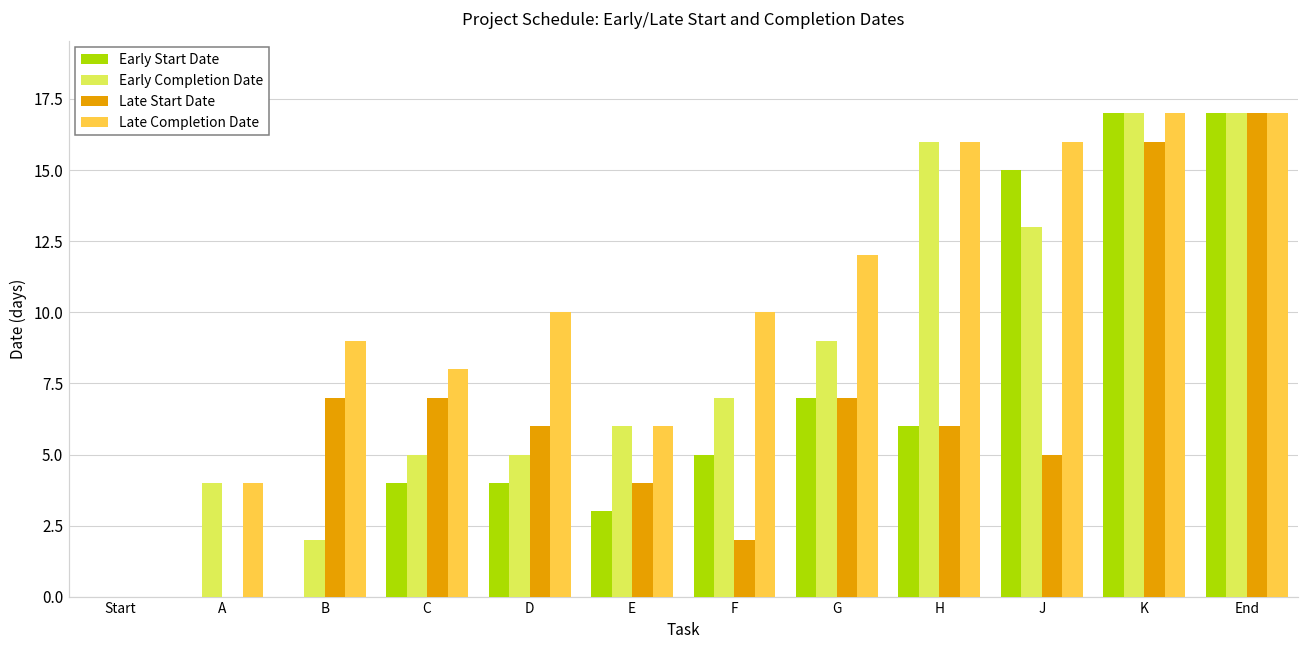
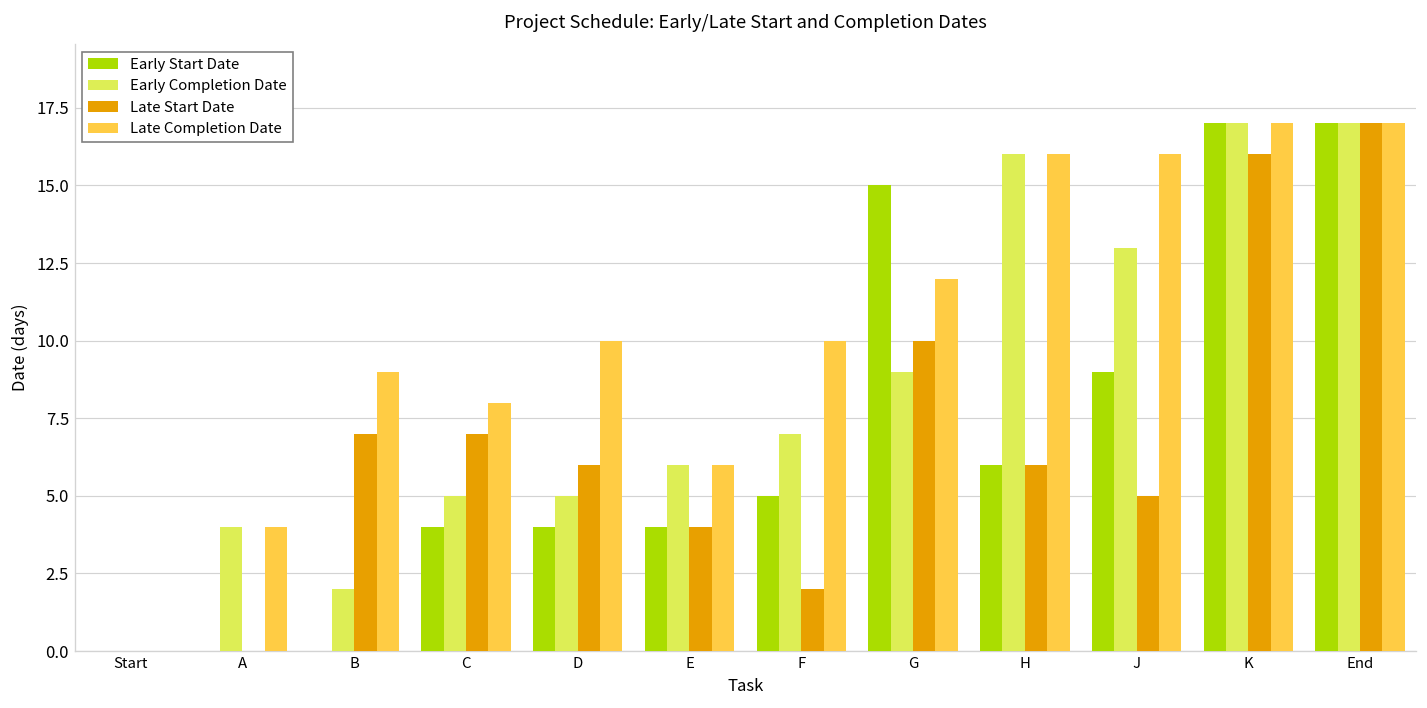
Early Start Date, E: 3 -> 4
Early Start Date, G: 7 -> 15
Late Start Date, G: 7 -> 10
Early Start Date, J: 15 -> 9
